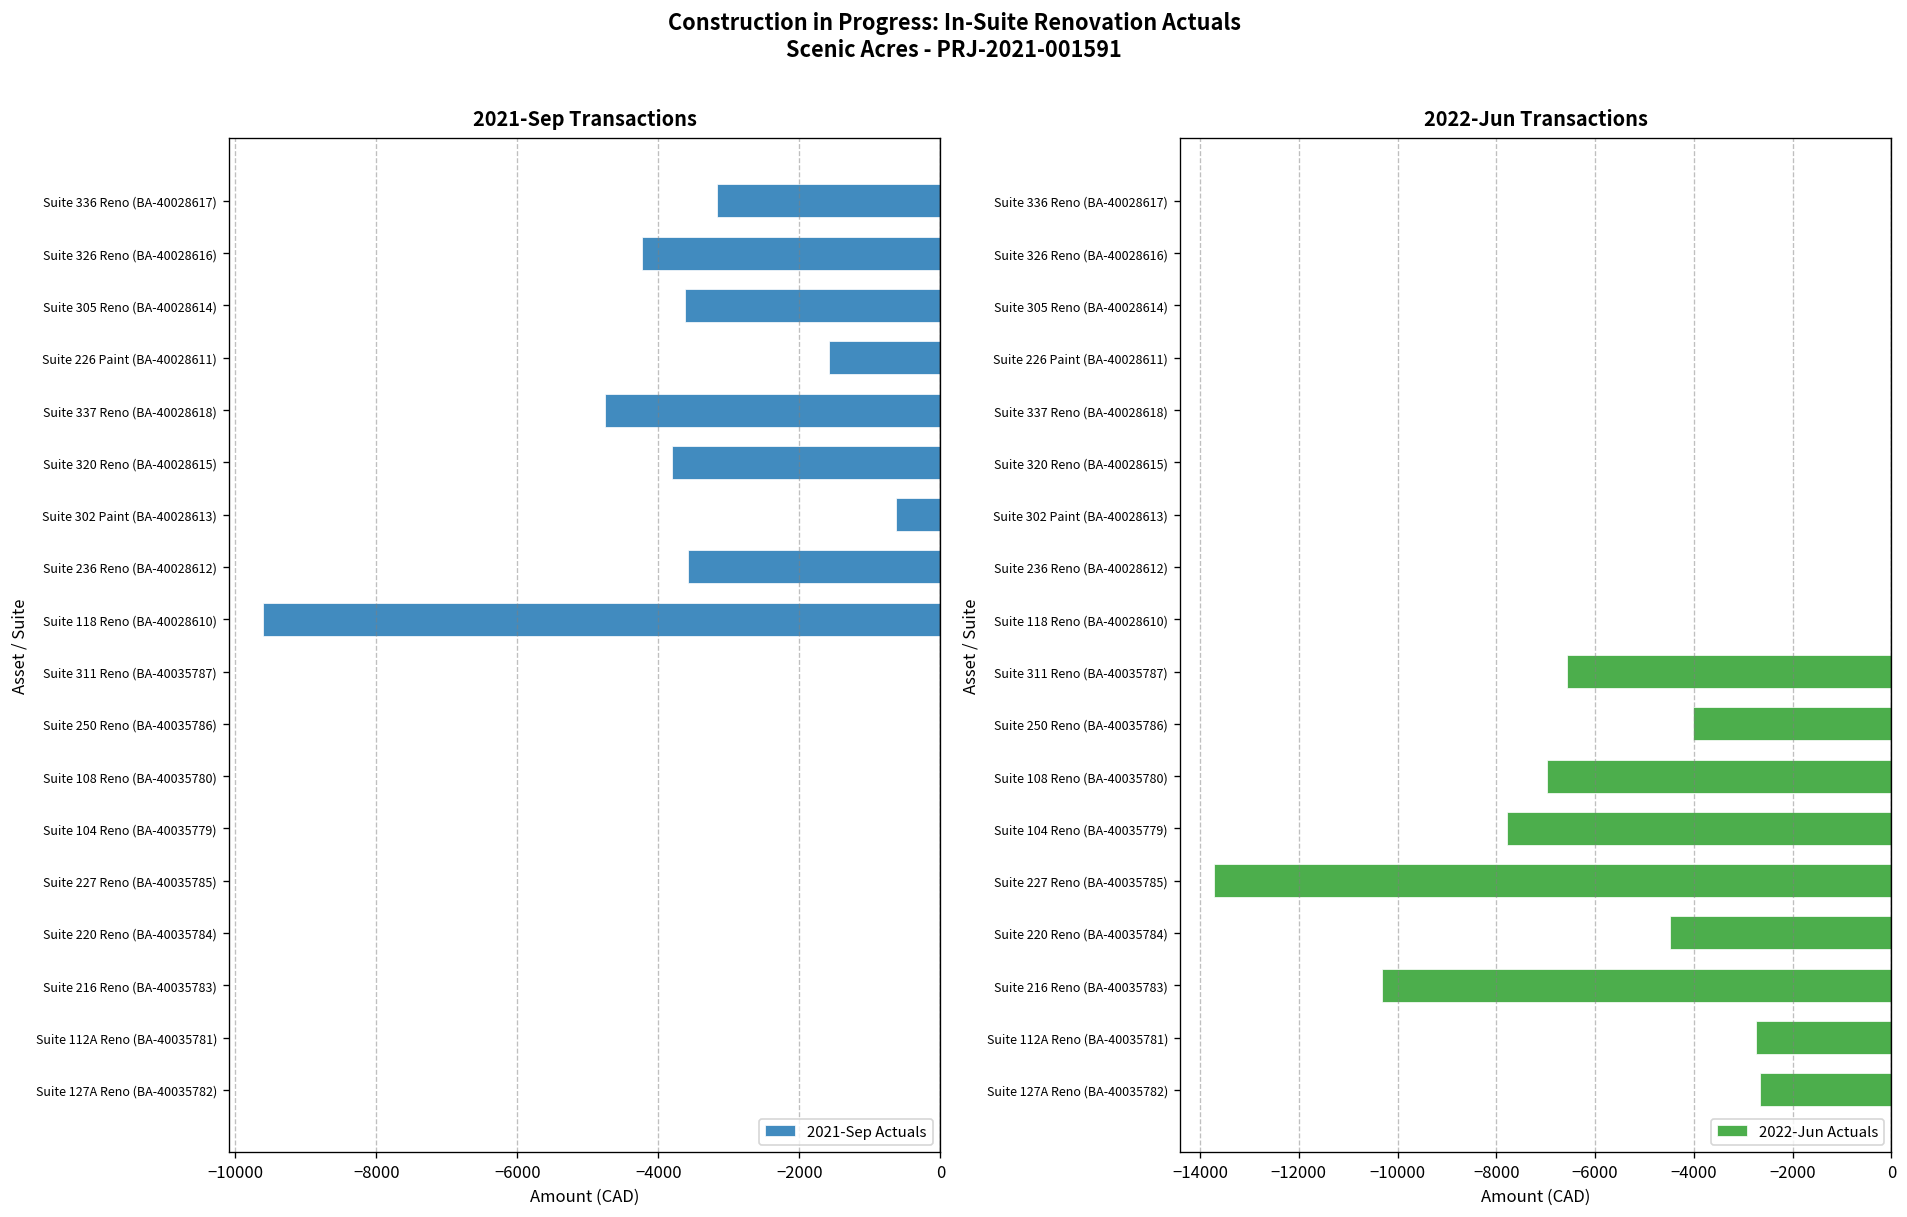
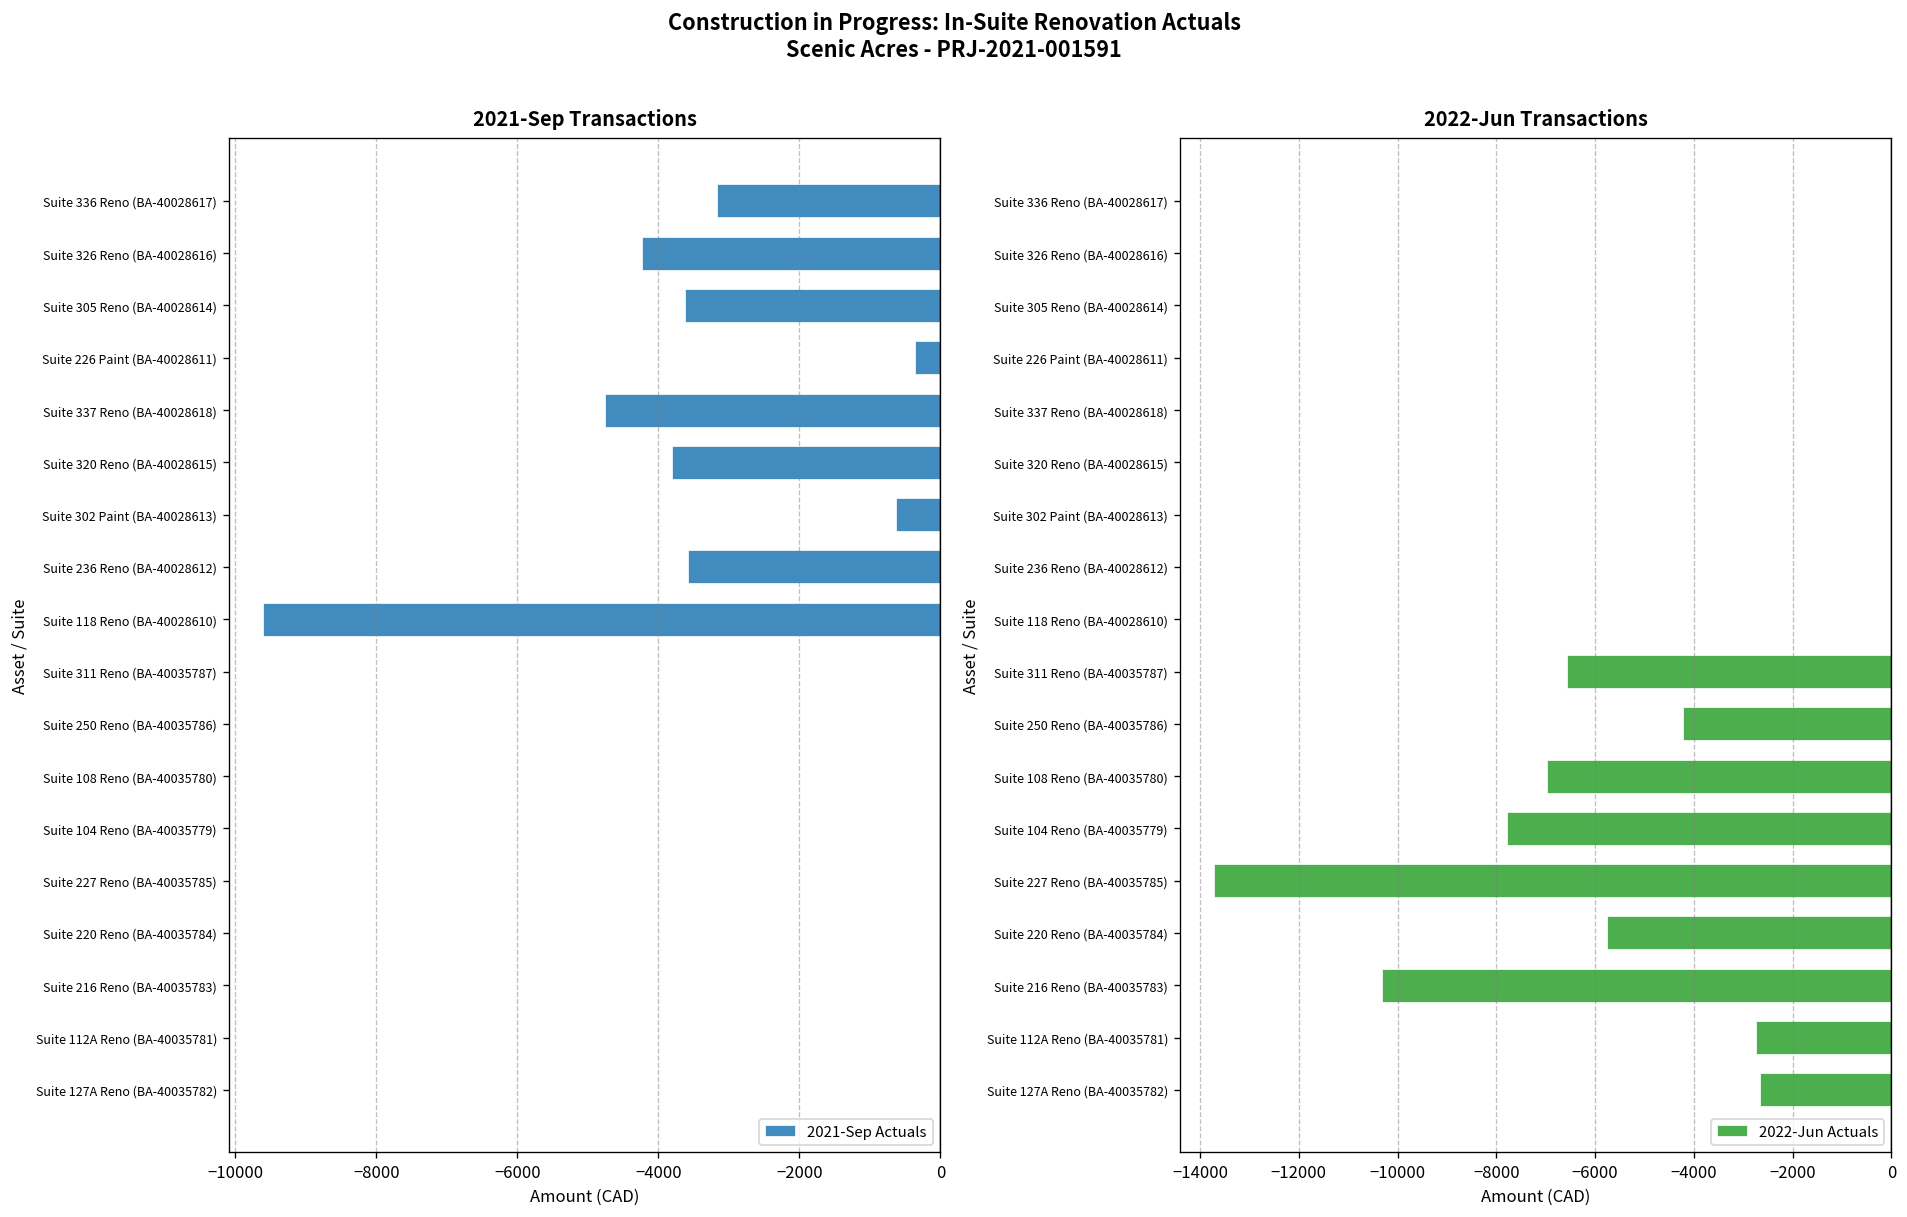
2021-Sep Transactions, Suite 226 Paint (BA-40028611): -1600 -> -400
2022-Jun Transactions, Suite 250 Reno (BA-40035786): -4000 -> -4200
2022-Jun Transactions, Suite 220 Reno (BA-40035784): -4500 -> -5700
